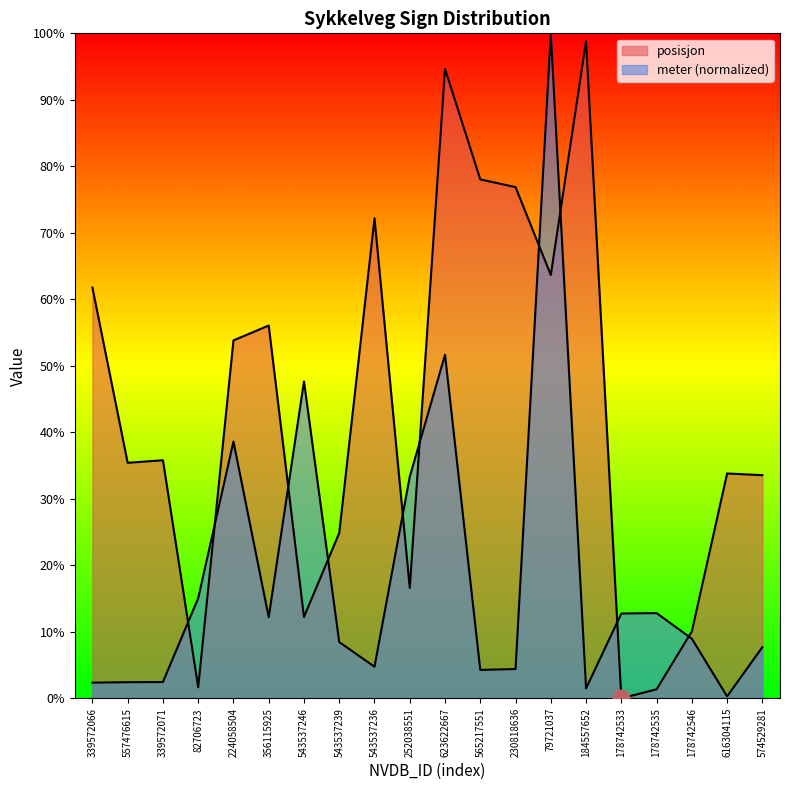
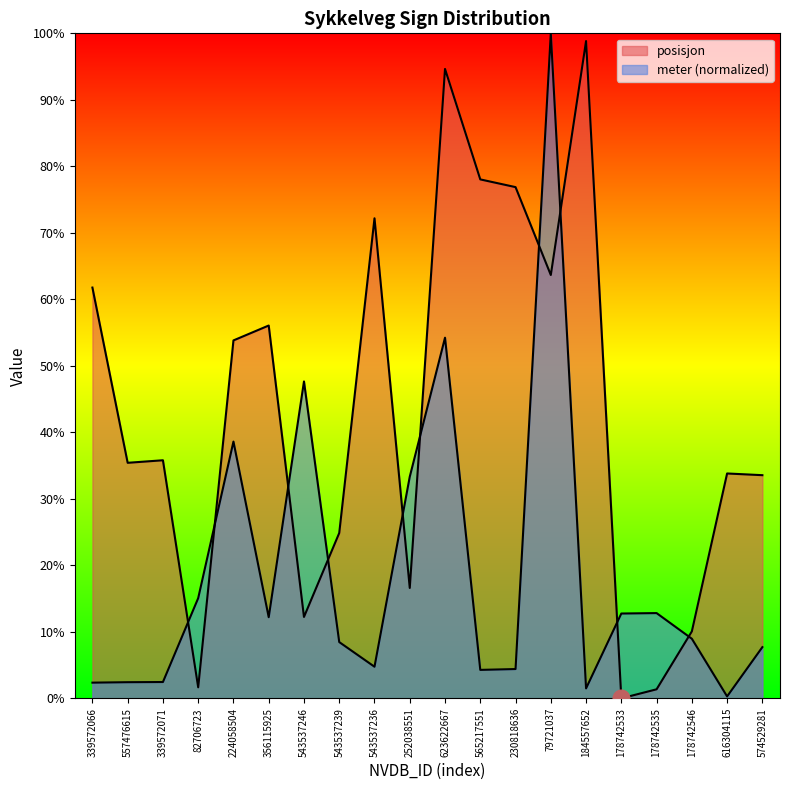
meter (normalized), 623622667: 52% -> 54%
